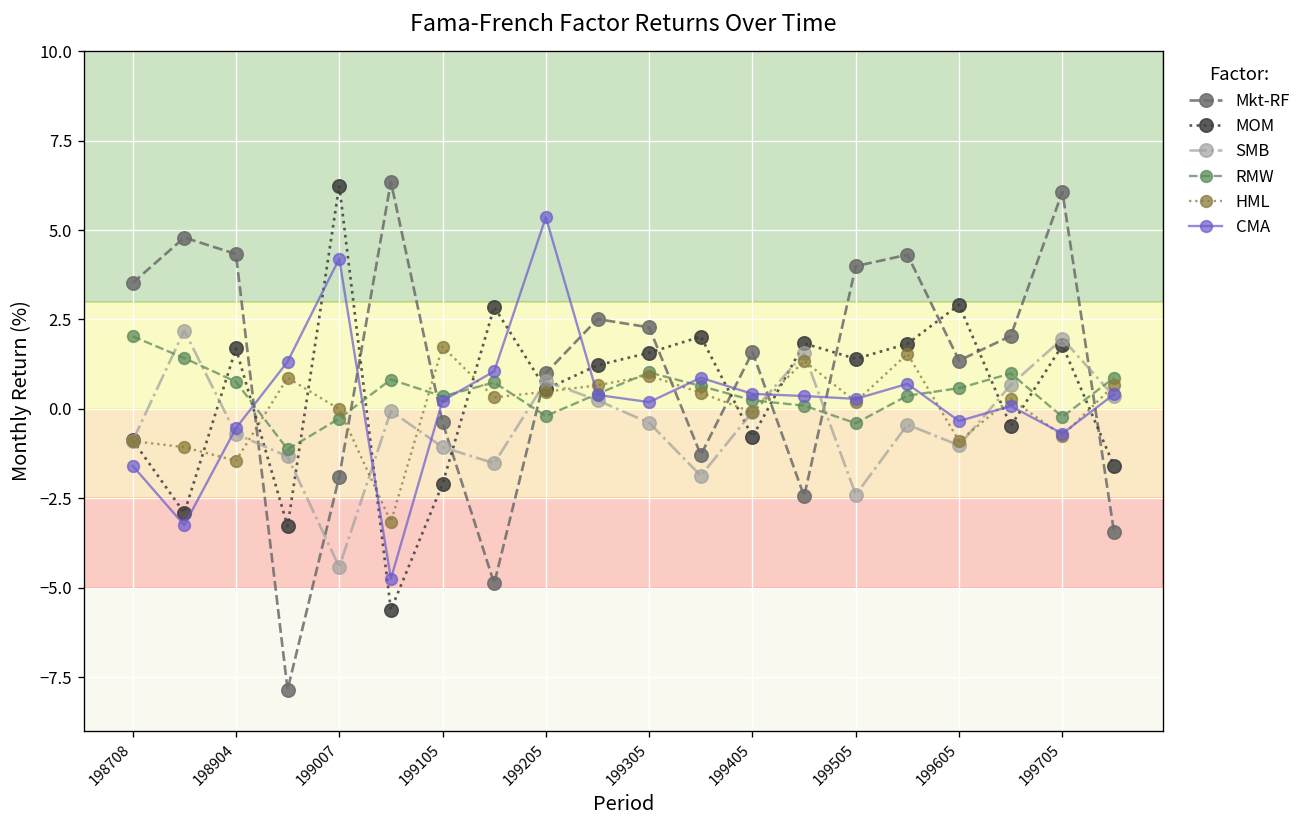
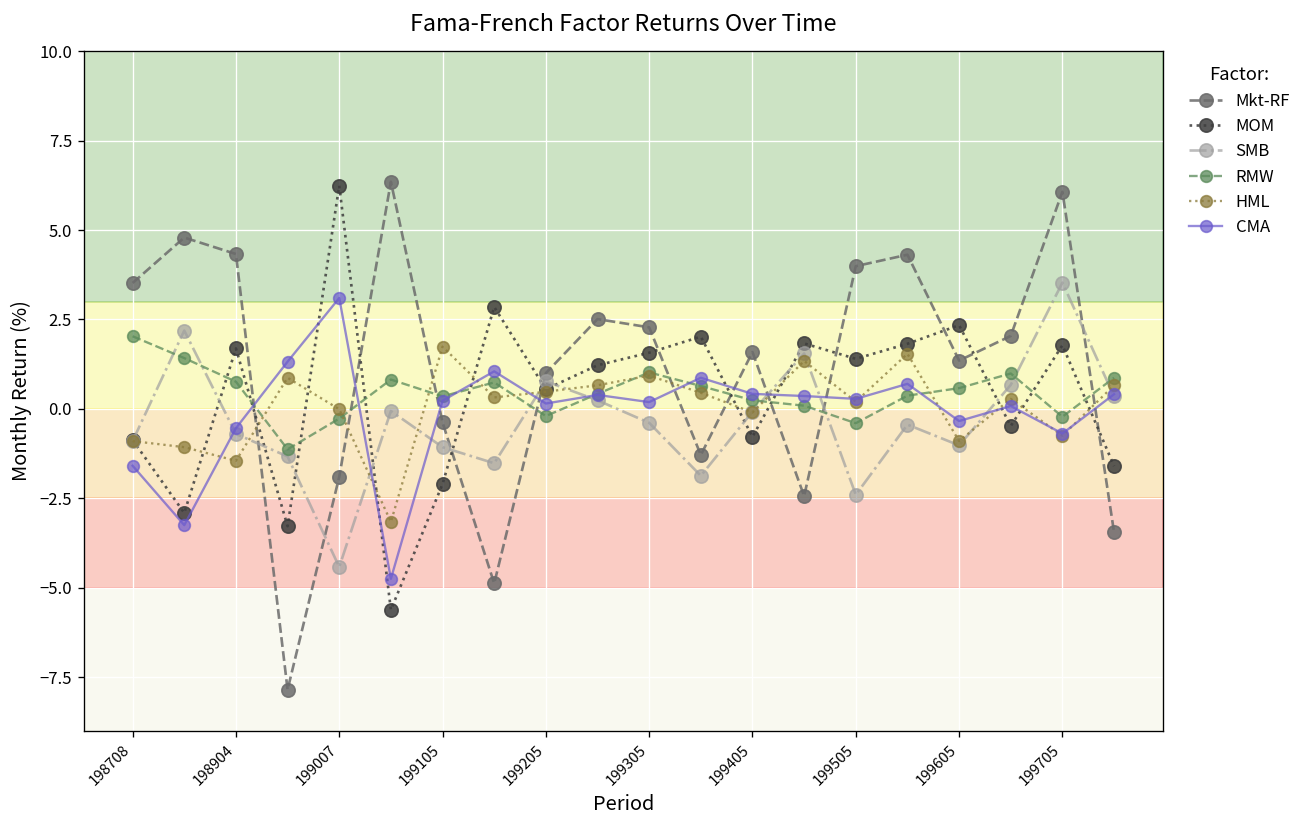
CMA, 199007: 4.2 -> 3.1
CMA, 199205: 5.4 -> 0.2
MOM, 199605: 2.9 -> 2.3
SMB, 199705: 2.0 -> 3.5
